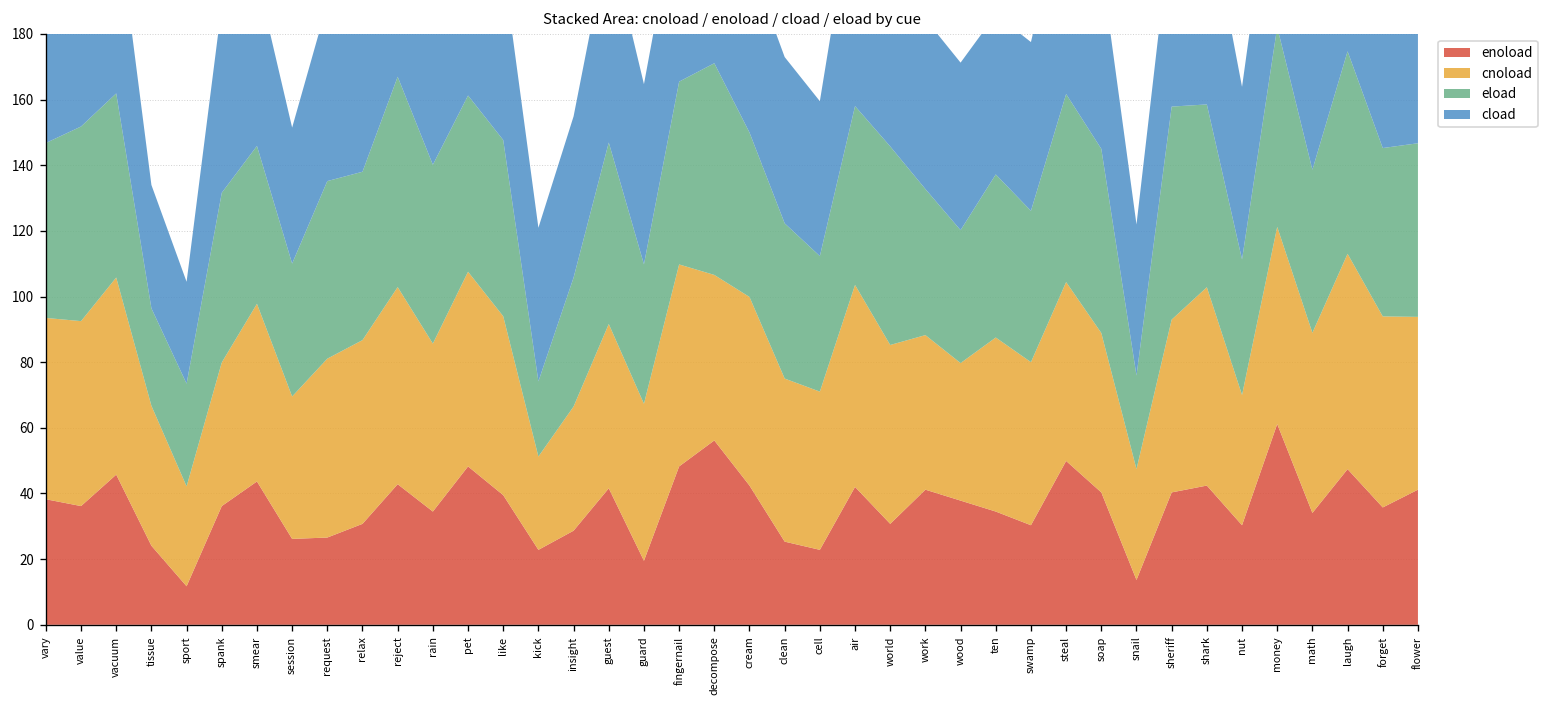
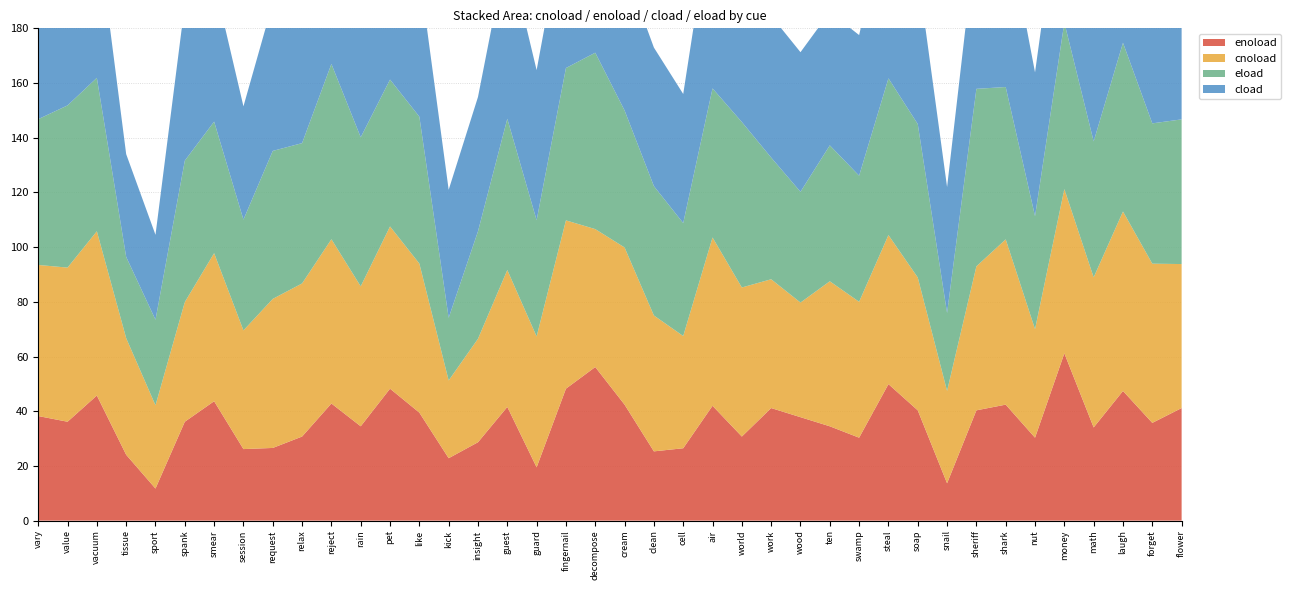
enoload, cell: 23 -> 26
cnoload, cell: 48 -> 41
